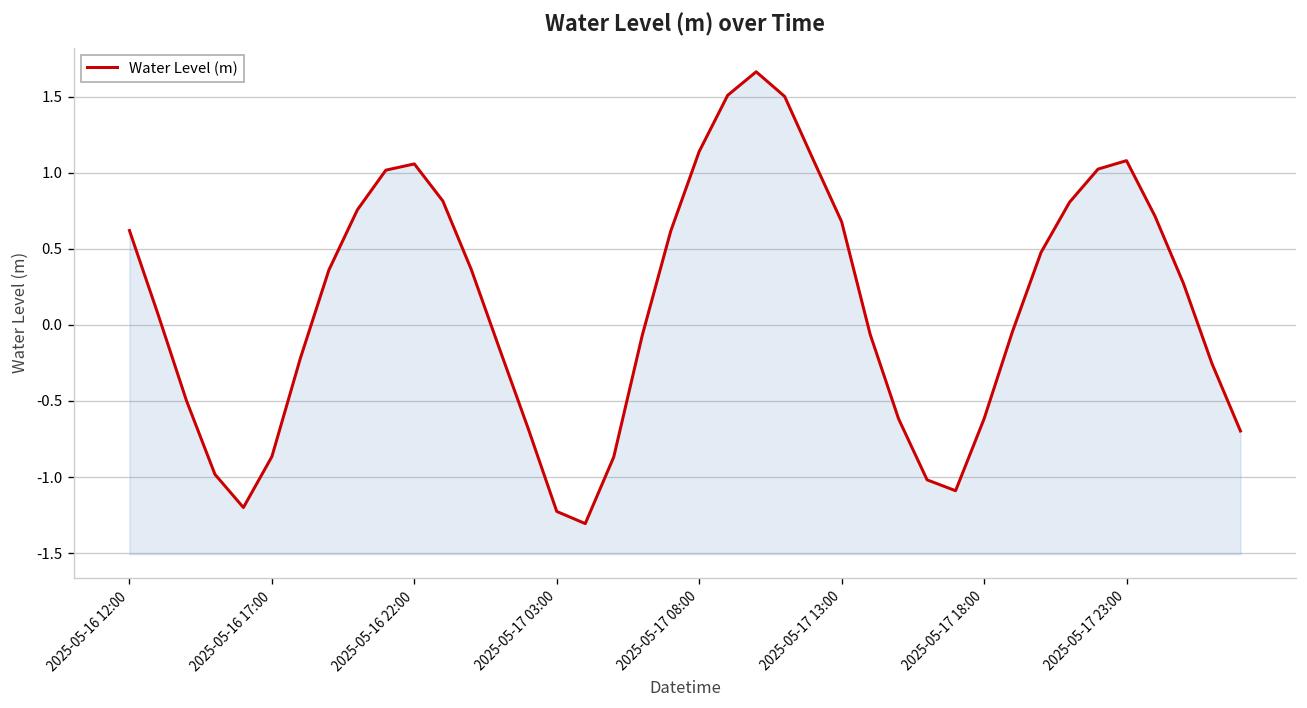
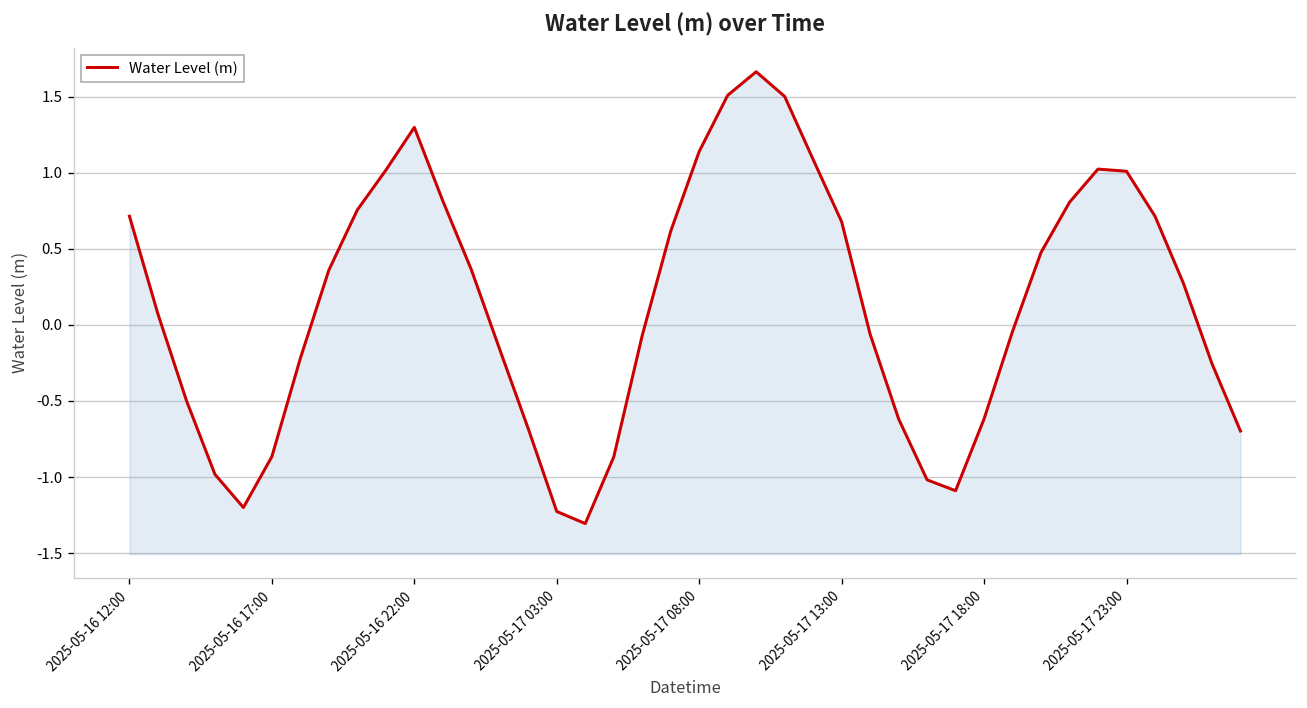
2025-05-16 12:00: 0.62 -> 0.71
2025-05-16 22:00: 1.06 -> 1.30
2025-05-17 23:00: 1.08 -> 1.01
